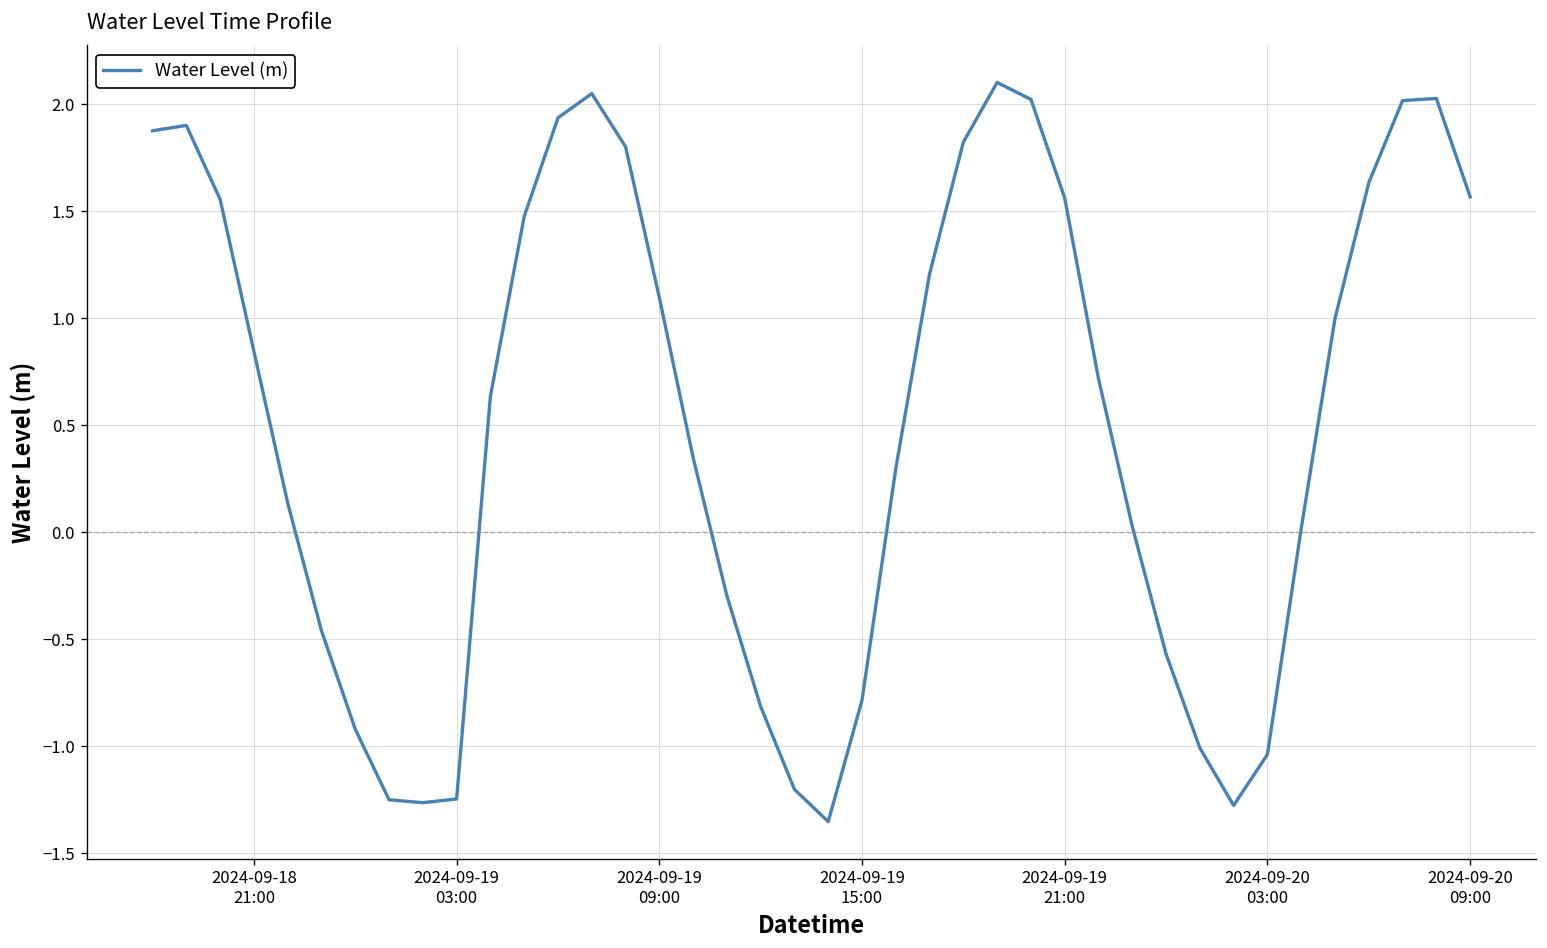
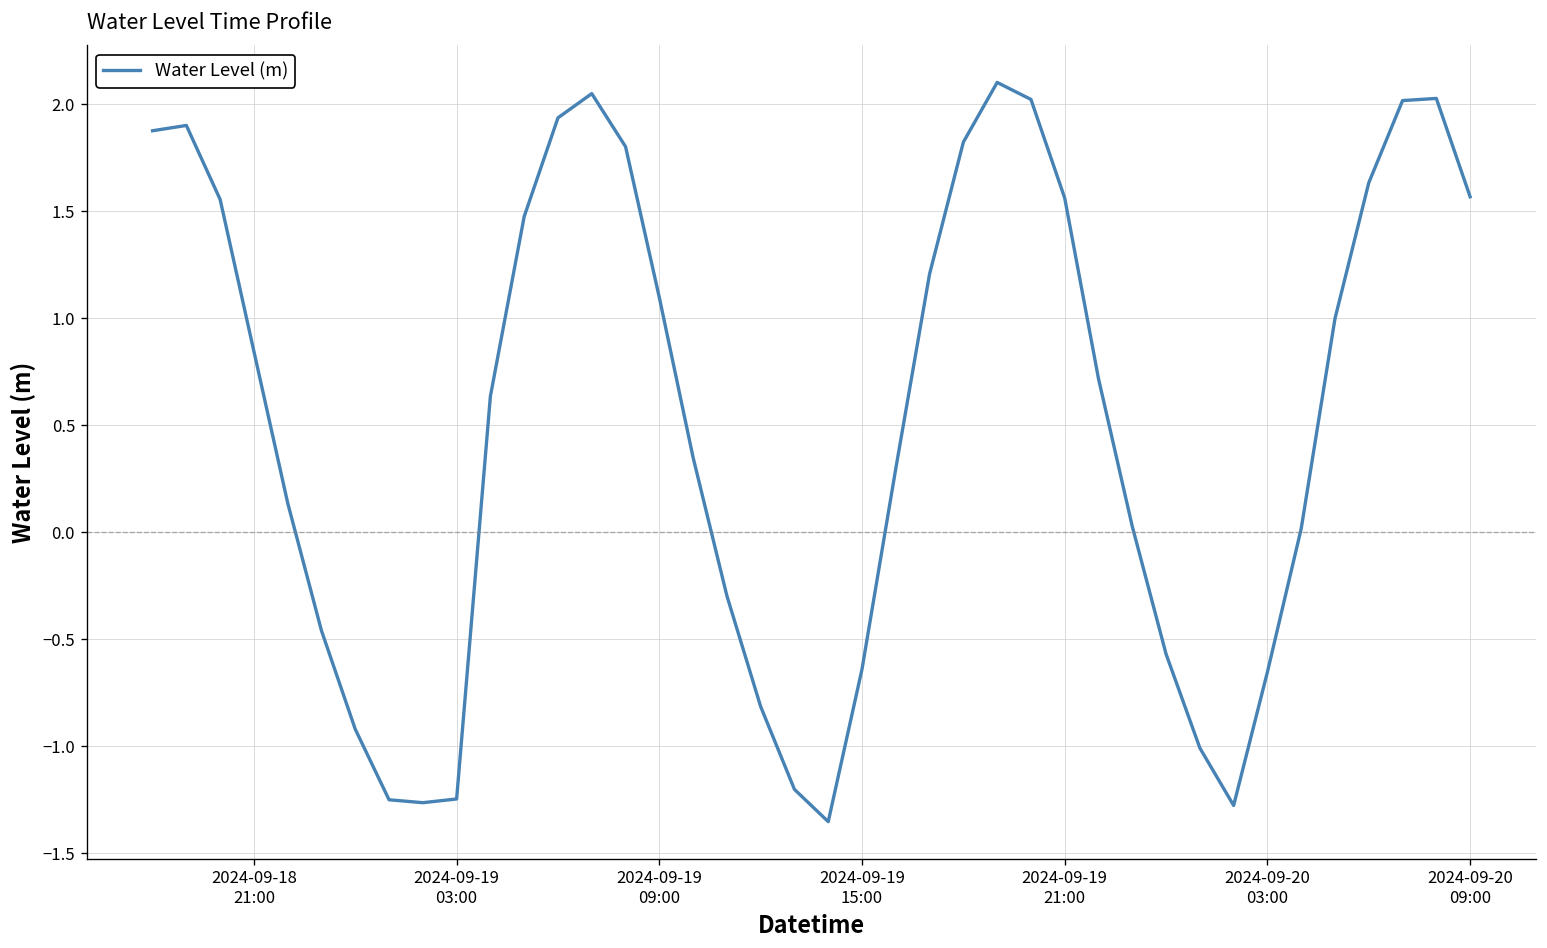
2024-09-19 15:00: -0.78 -> -0.64
2024-09-20 03:00: -1.04 -> -0.65
